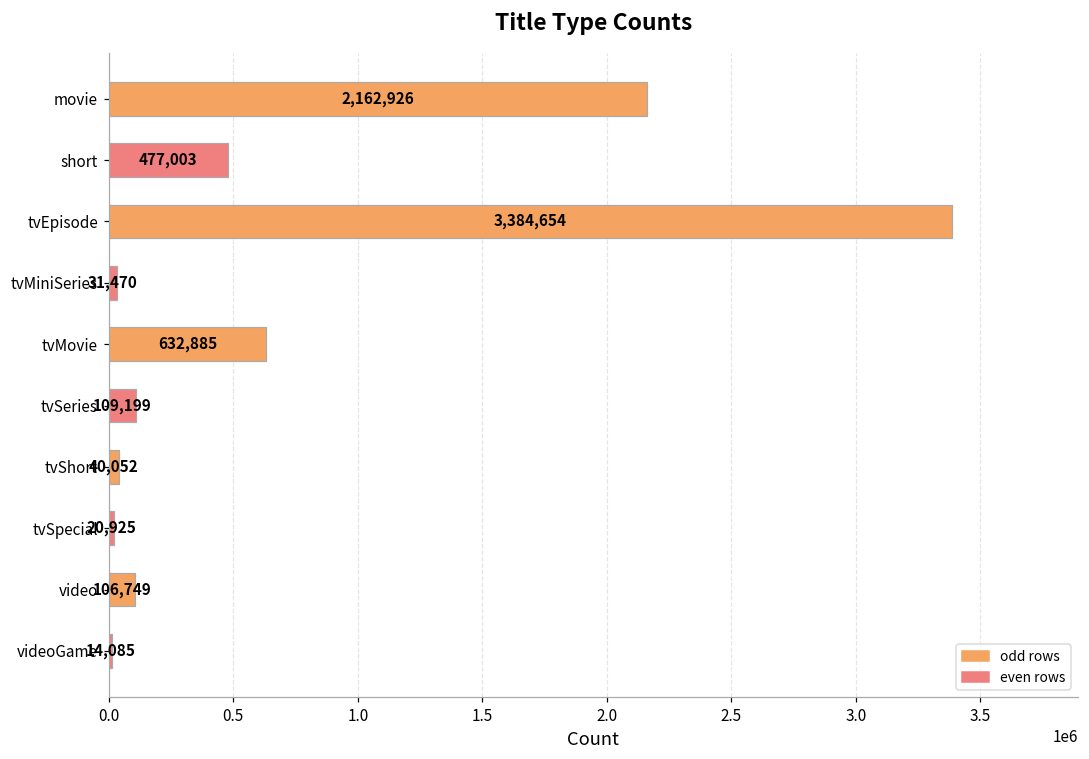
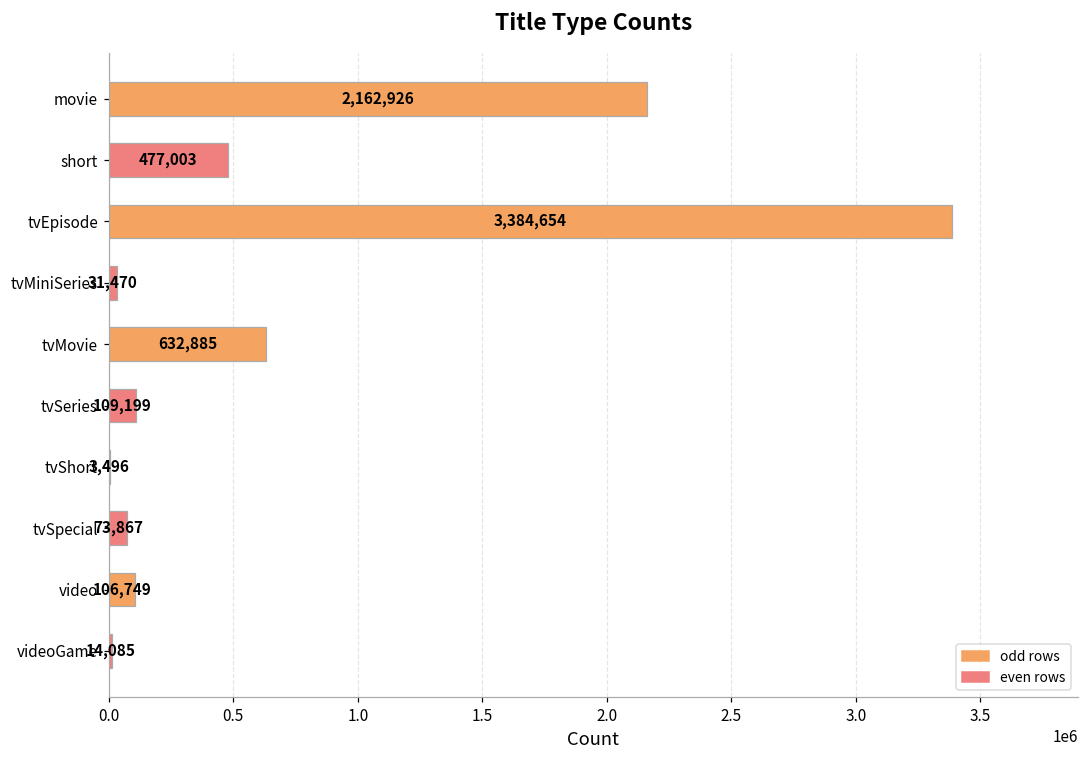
tvShort: 40,052 -> 3,496
tvSpecial: 20,925 -> 73,867
